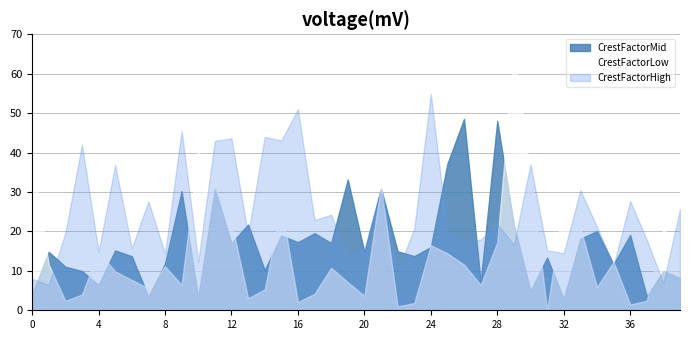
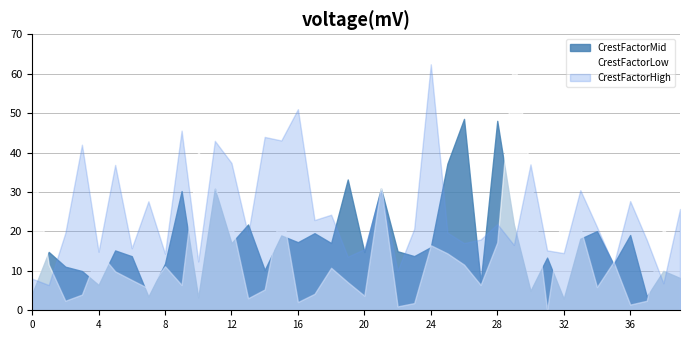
CrestFactorHigh, 12: 44 -> 37
CrestFactorHigh, 24: 55 -> 62
